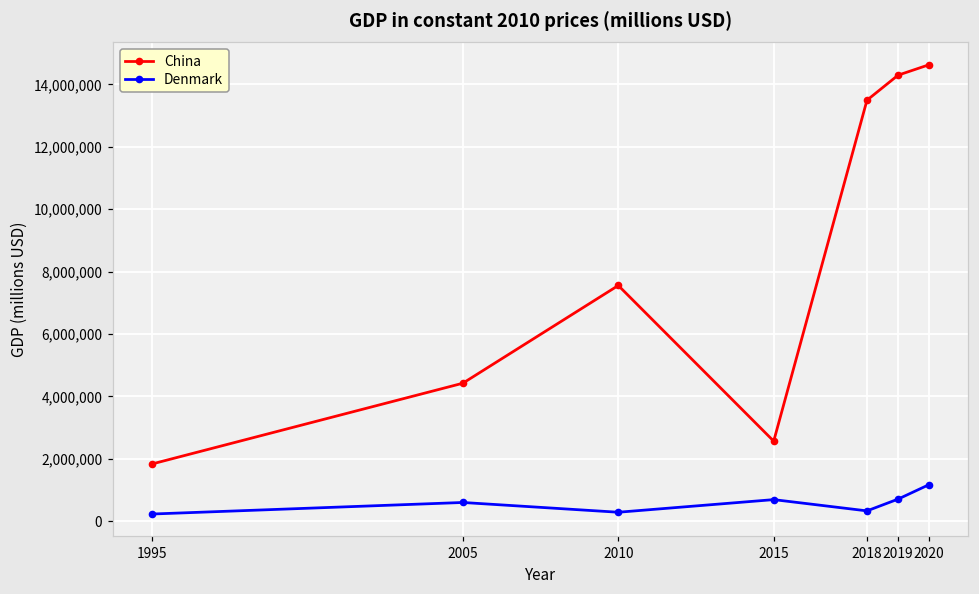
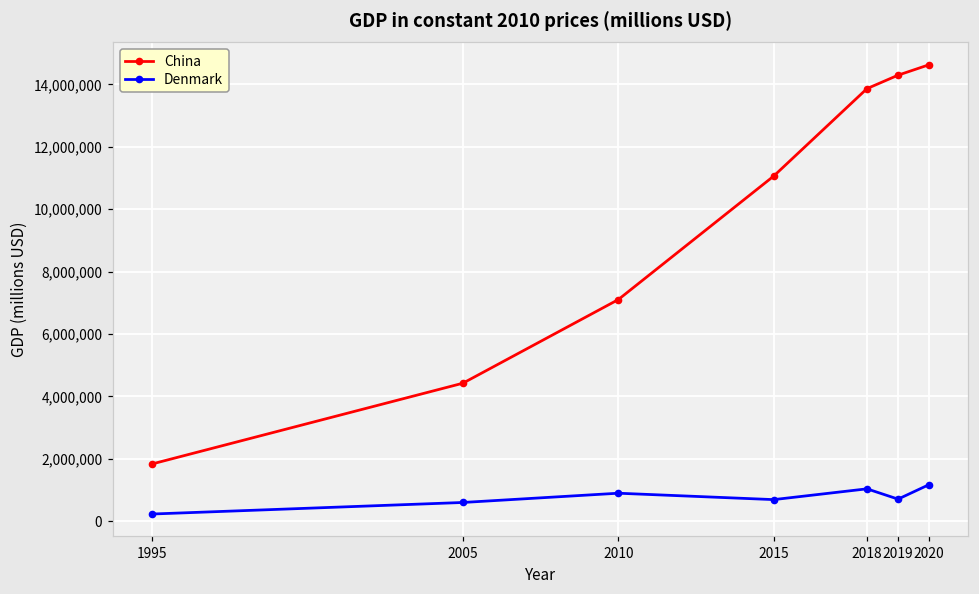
China, 2010: 7,600,000 -> 7,100,000
Denmark, 2010: 300,000 -> 900,000
China, 2015: 2,600,000 -> 11,100,000
China, 2018: 13,500,000 -> 13,900,000
Denmark, 2018: 300,000 -> 1,000,000
